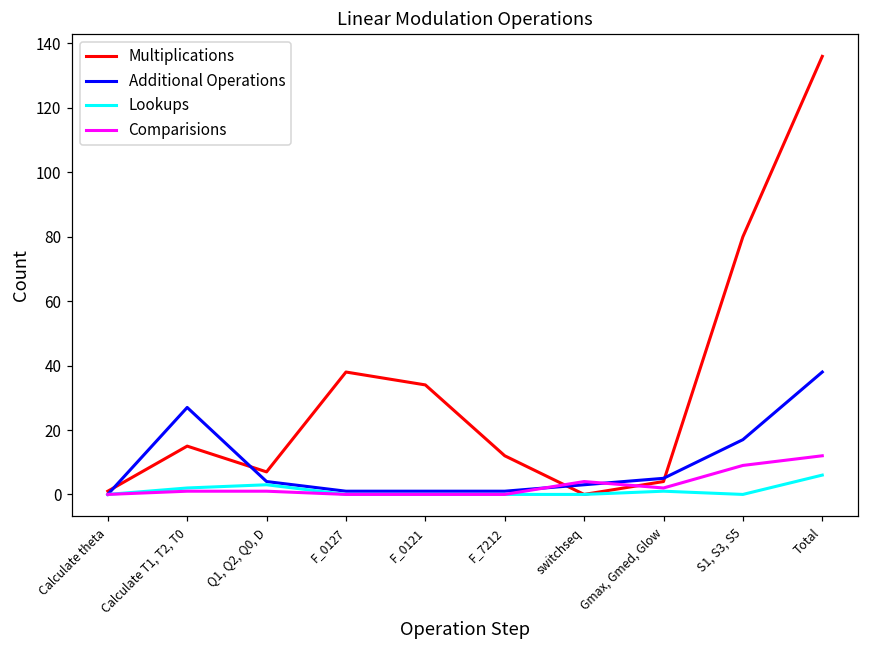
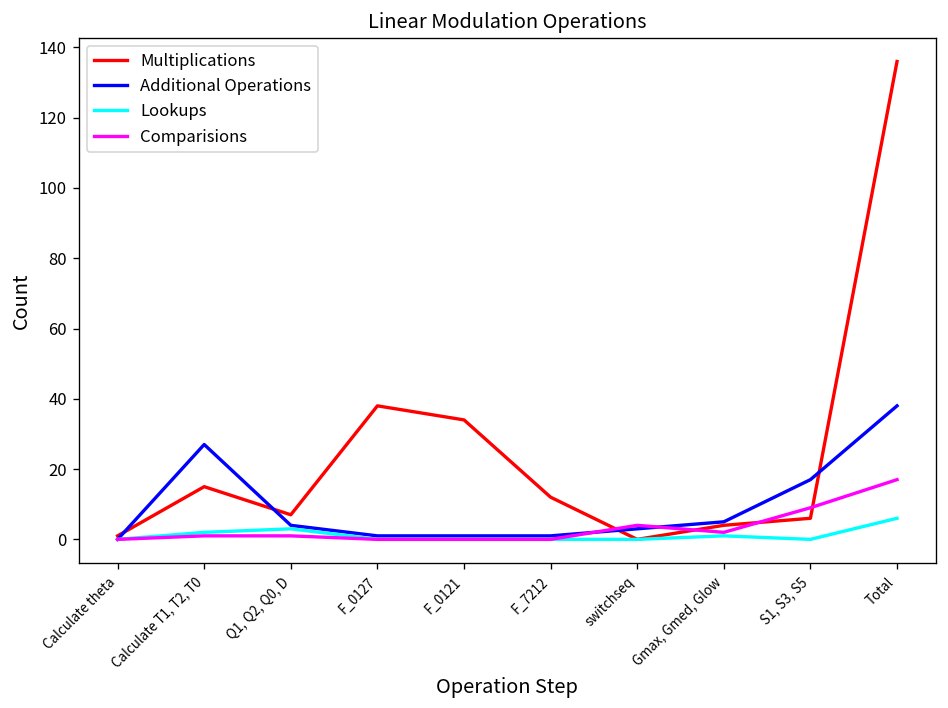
Multiplications, S1, S3, S5: 80 -> 6
Comparisions, Total: 12 -> 17
